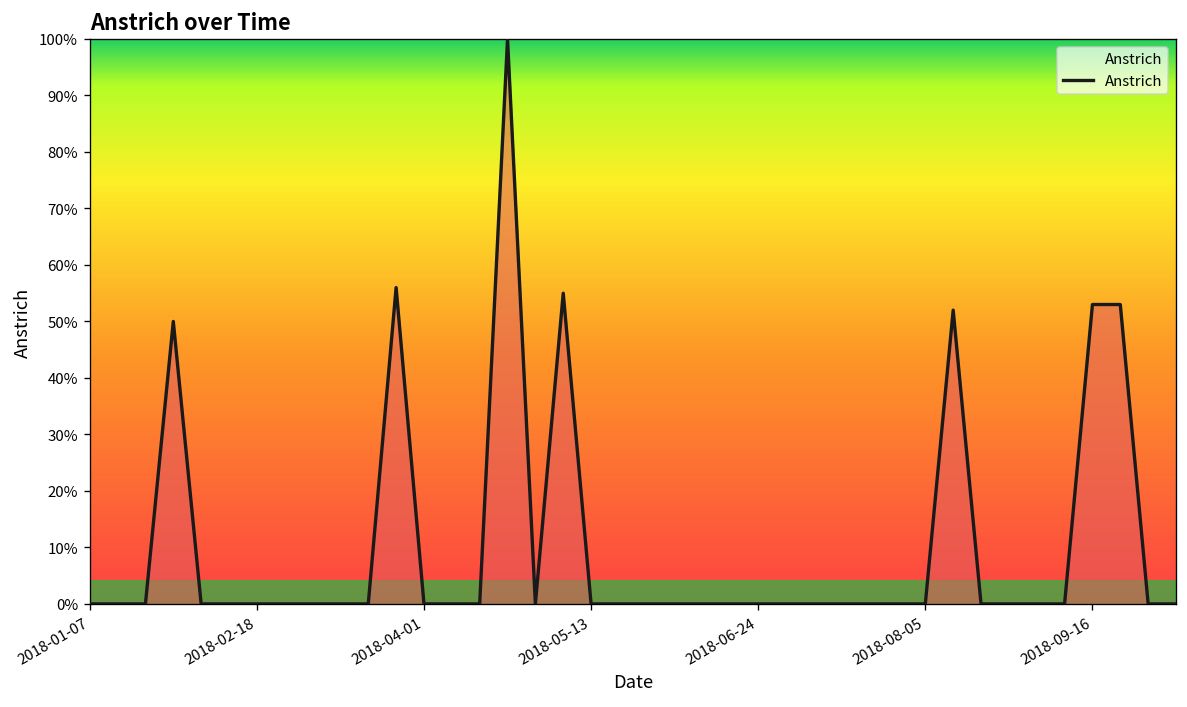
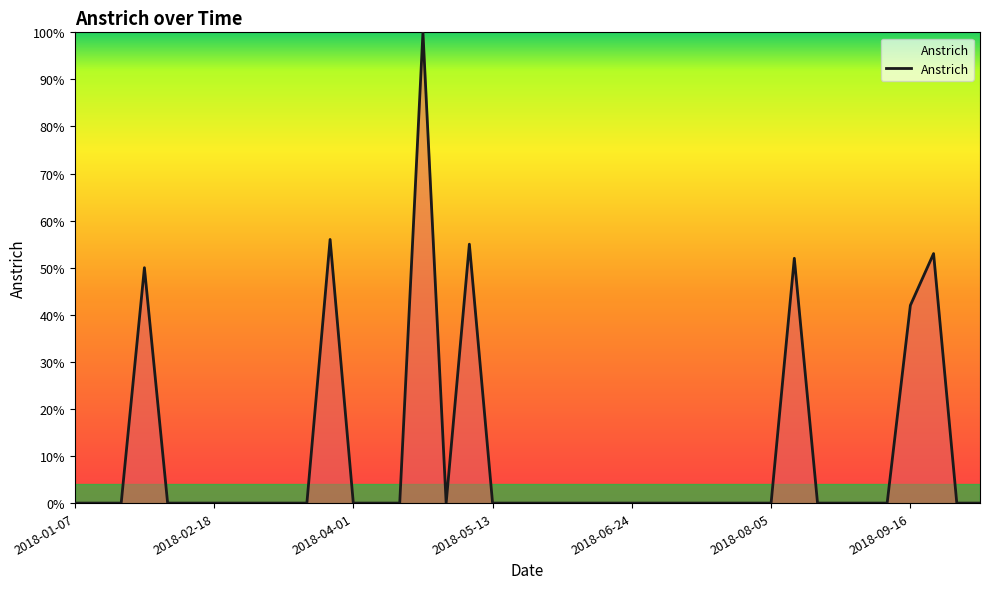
2018-09-16: 53% -> 42%
